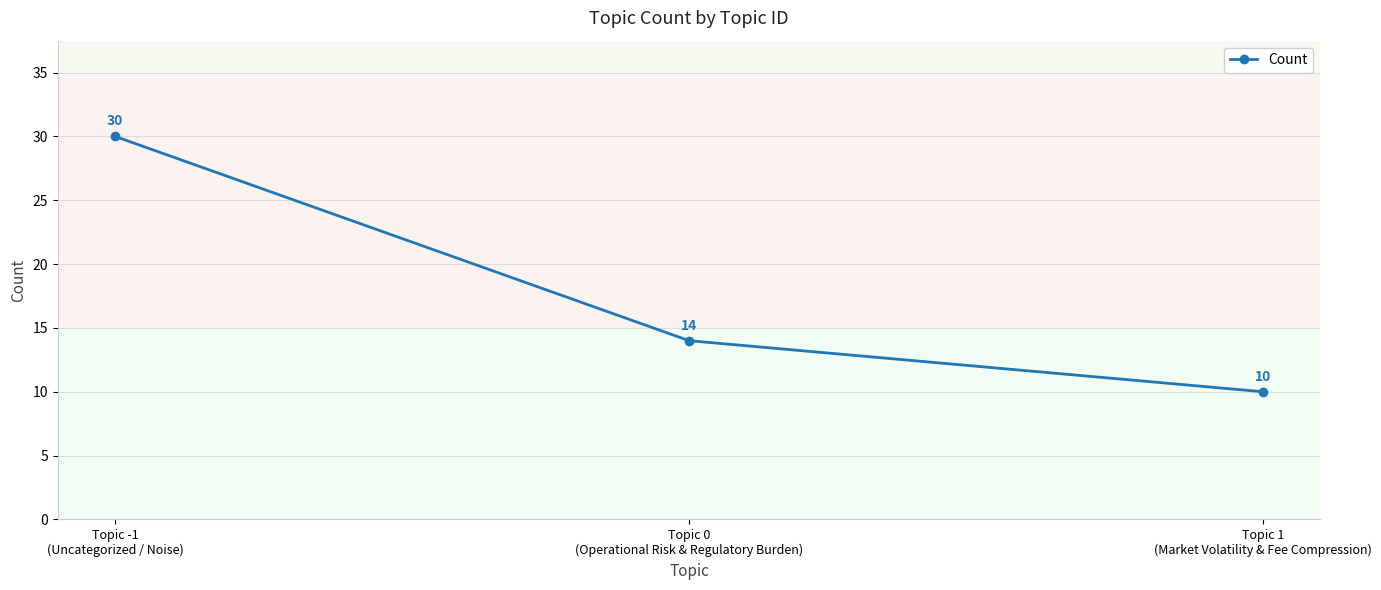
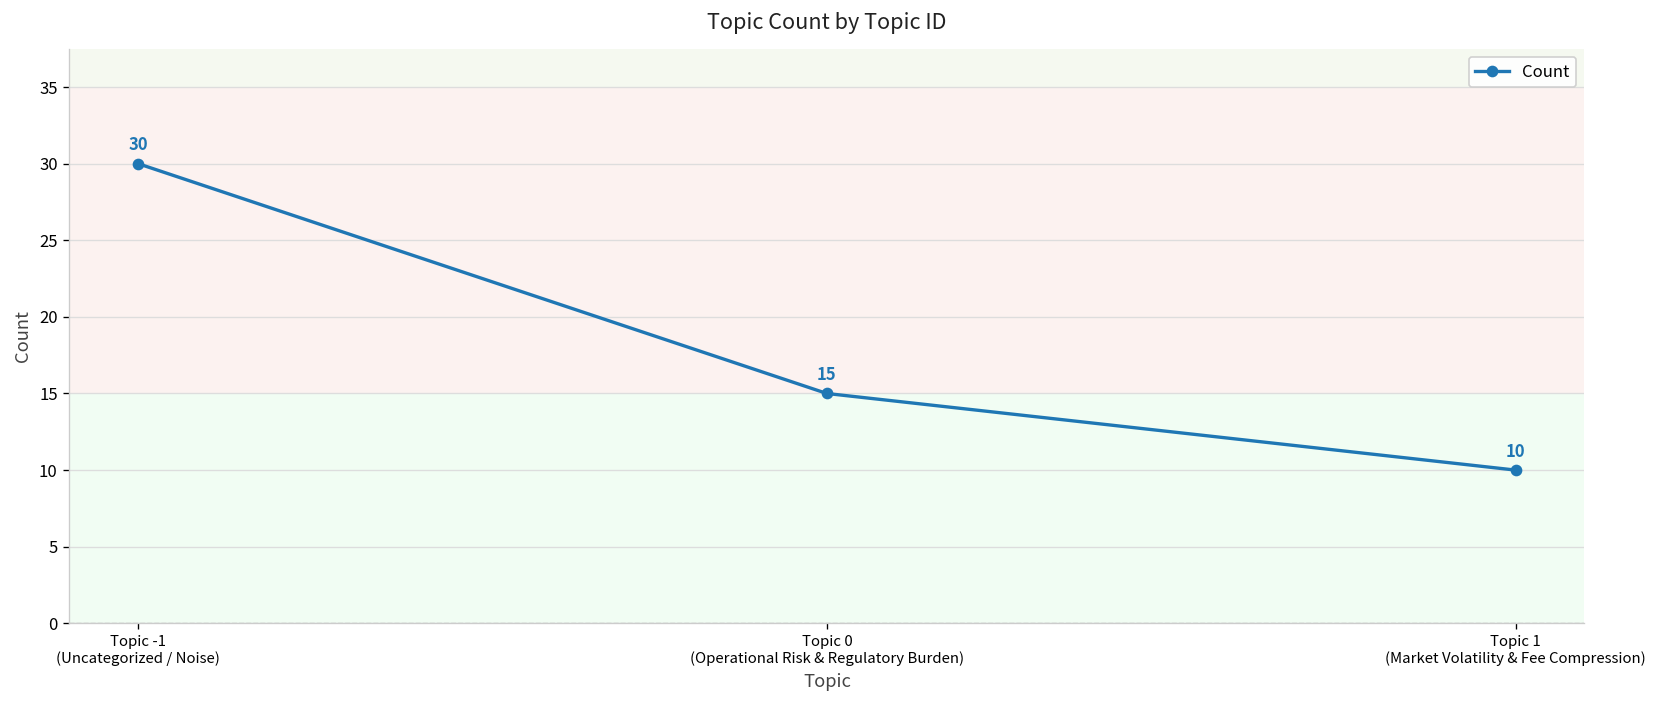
Topic 0 (Operational Risk & Regulatory Burden): 14 -> 15
